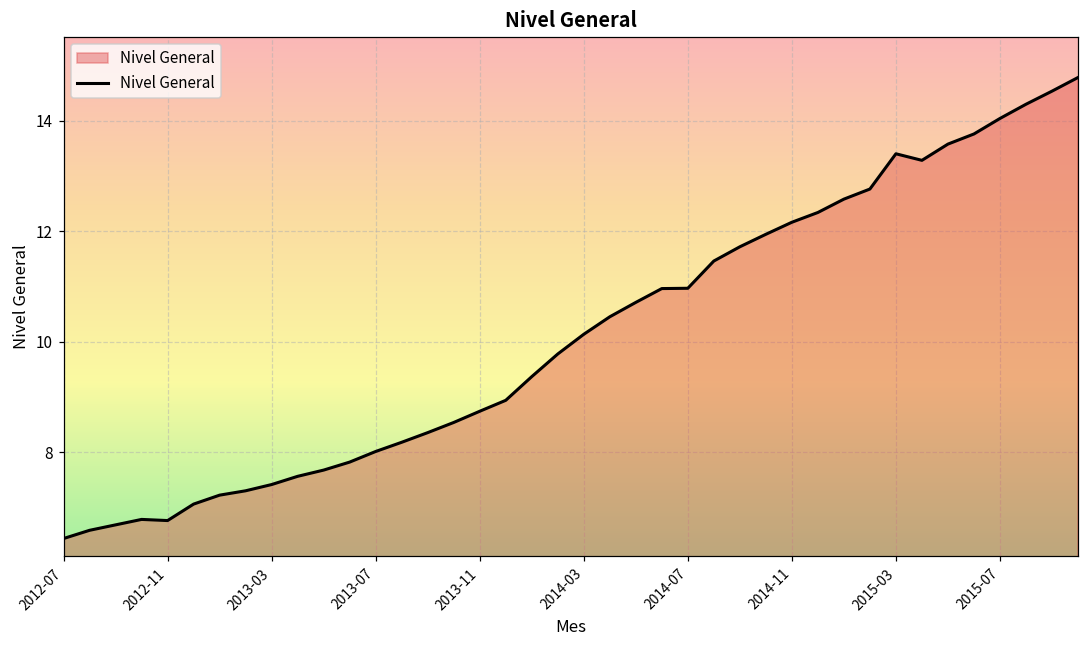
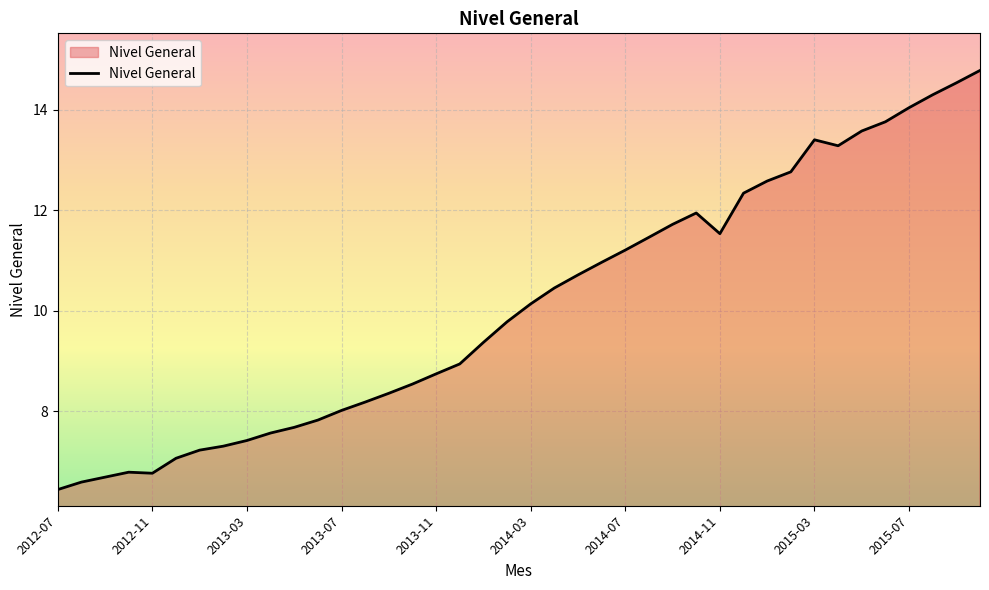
2014-07: 11.0 -> 11.2
2014-11: 12.2 -> 11.5
